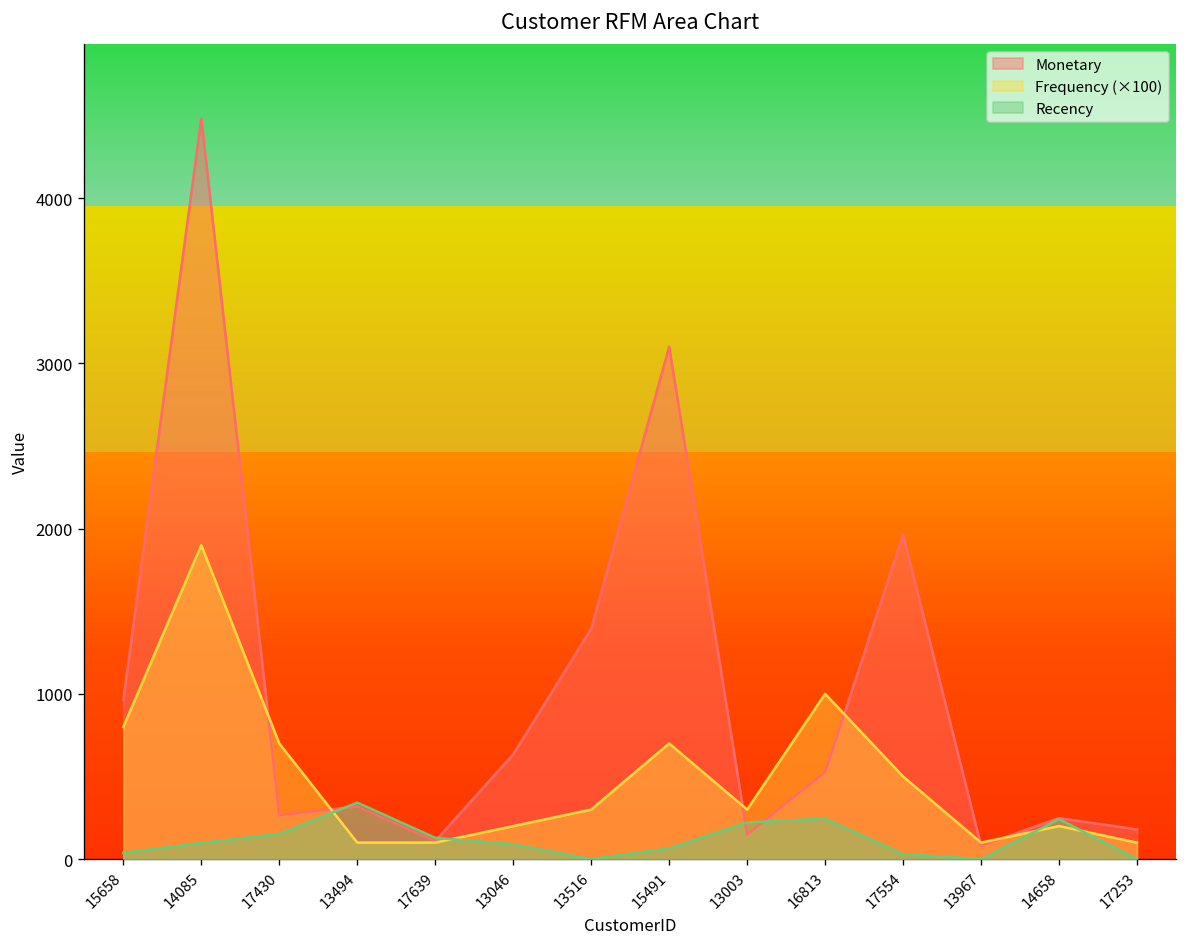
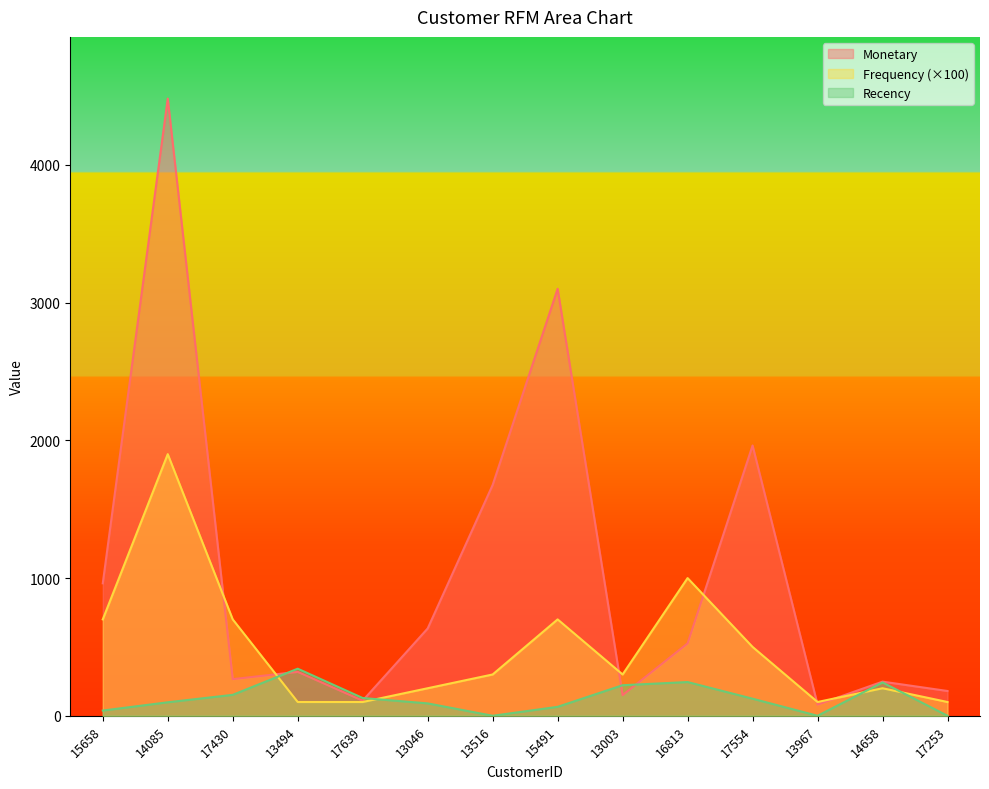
Frequency (×100), 15658: 800 -> 700
Monetary, 13516: 1390 -> 1680
Recency, 17554: 30 -> 120
